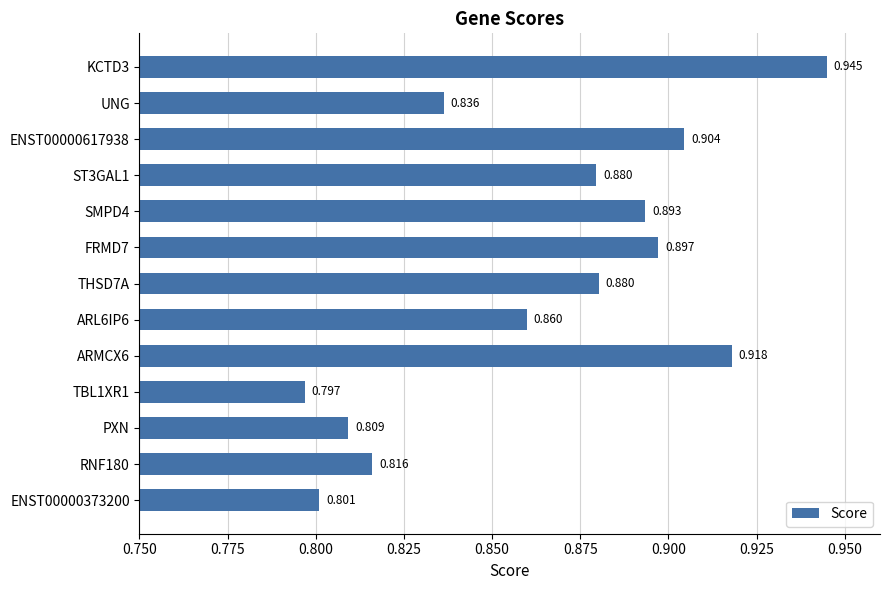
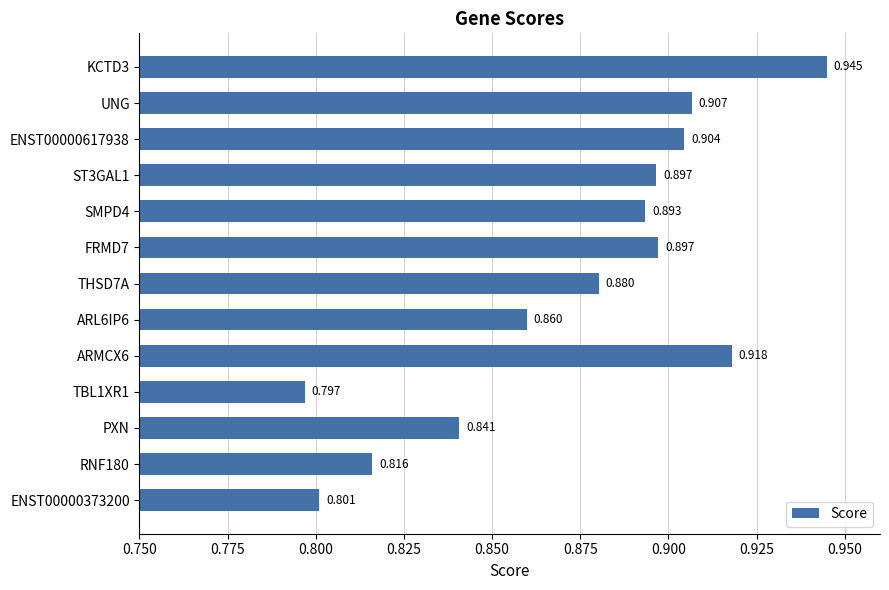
UNG: 0.836 -> 0.907
ST3GAL1: 0.880 -> 0.897
PXN: 0.809 -> 0.841
